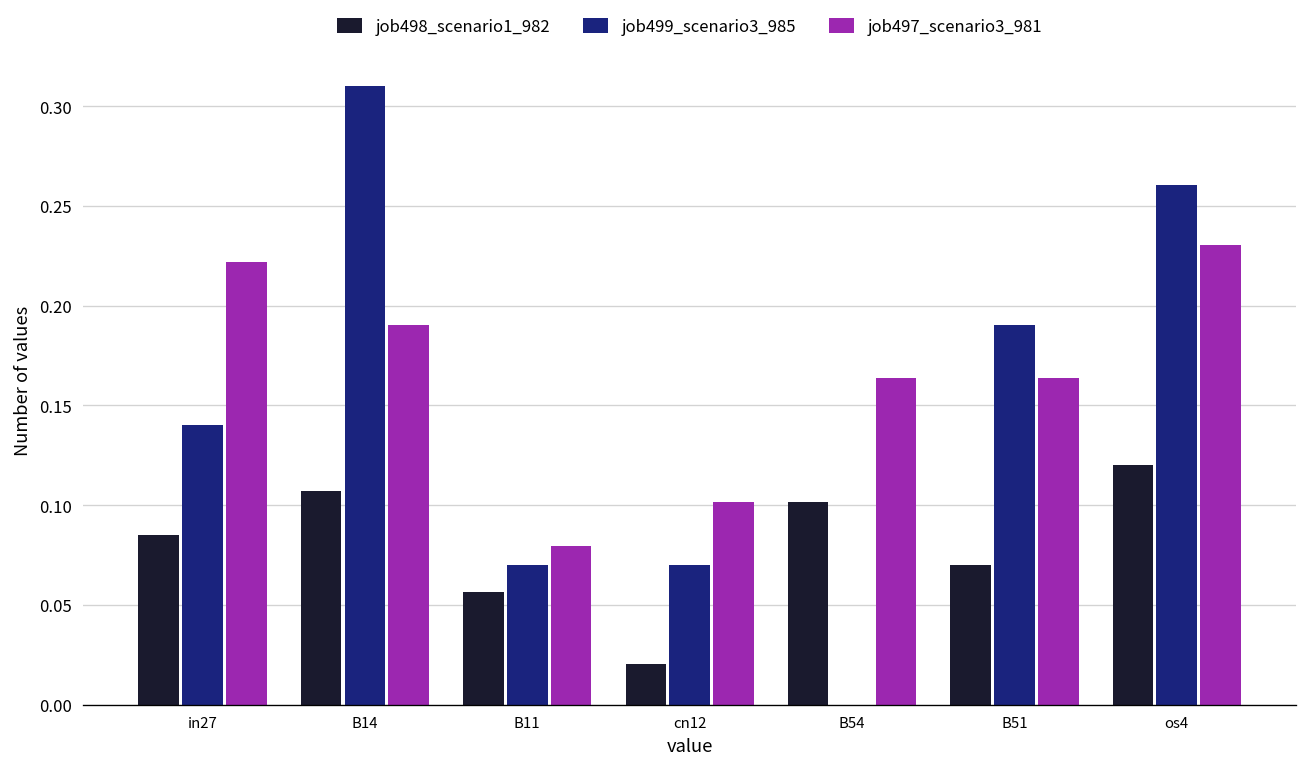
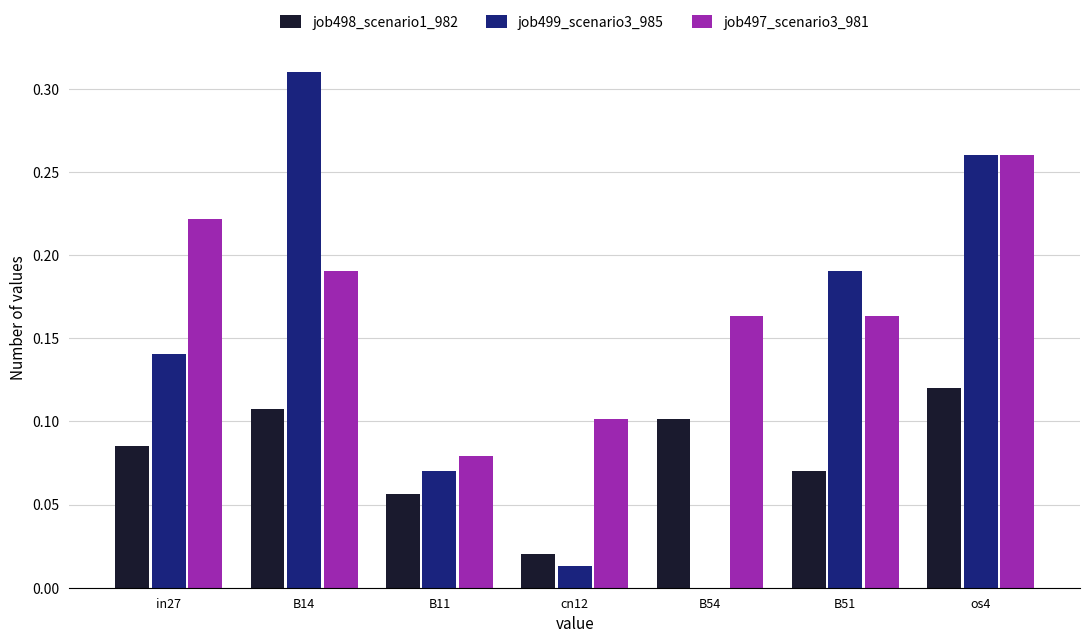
job499_scenario3_985, cn12: 0.070 -> 0.013
job497_scenario3_981, os4: 0.230 -> 0.260
